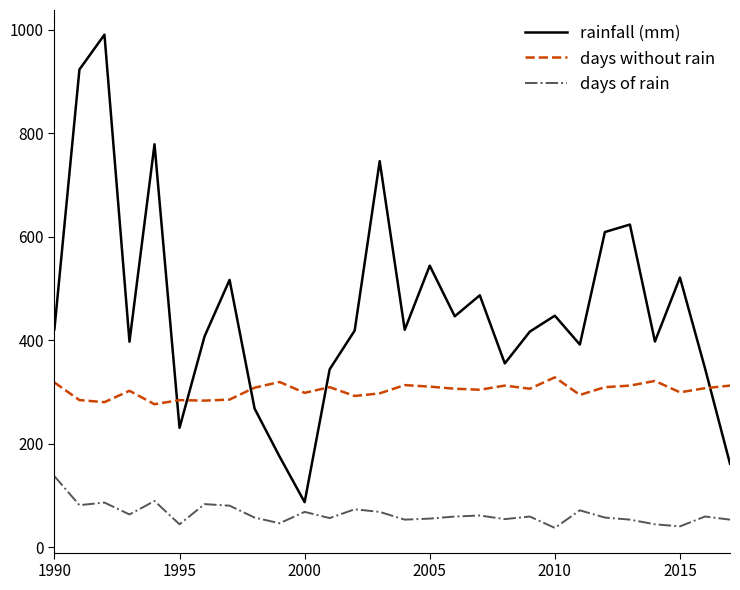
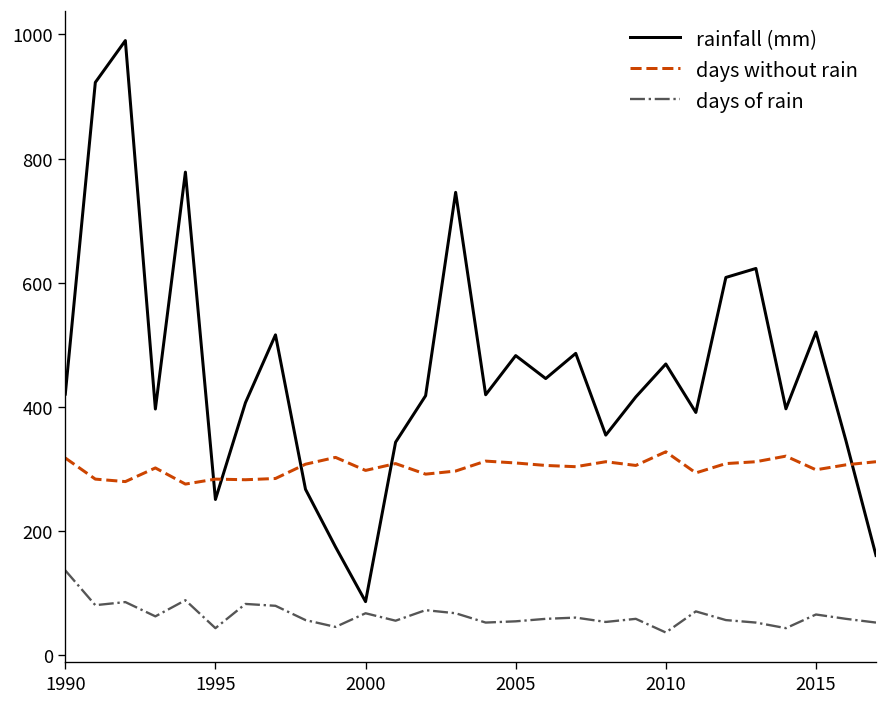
rainfall (mm), 1995: 230 -> 250
rainfall (mm), 2005: 540 -> 480
rainfall (mm), 2010: 450 -> 470
days of rain, 2015: 40 -> 70
